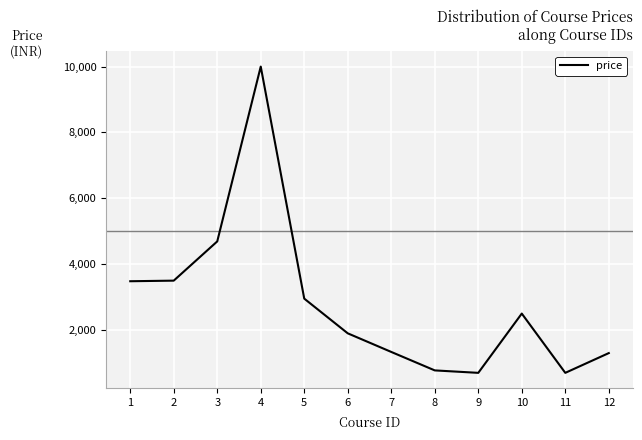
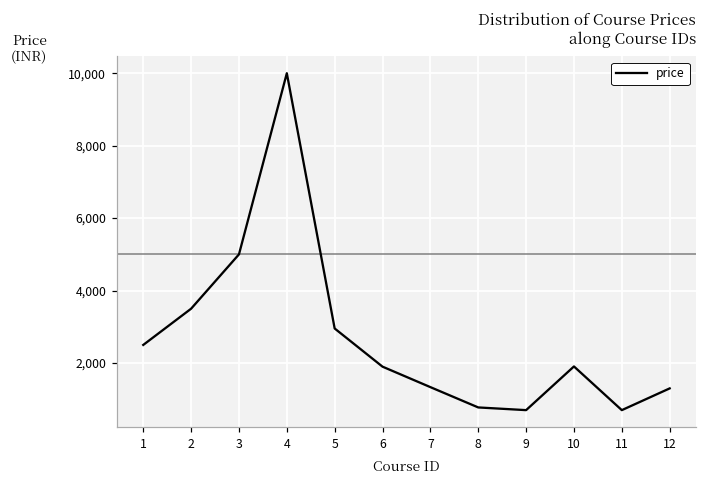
1: 3,500 -> 2,500
3: 4,700 -> 5,000
10: 2,500 -> 1,900
